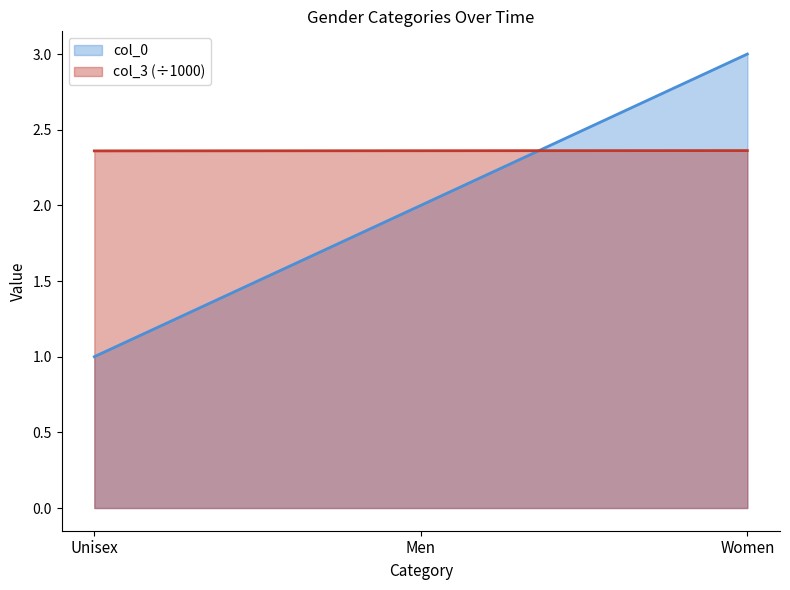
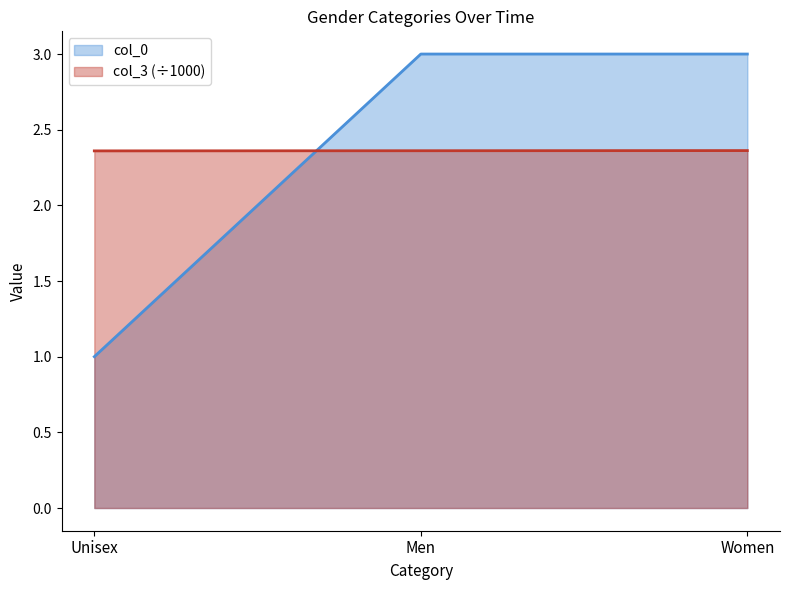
col_0, Men: 2 -> 3
